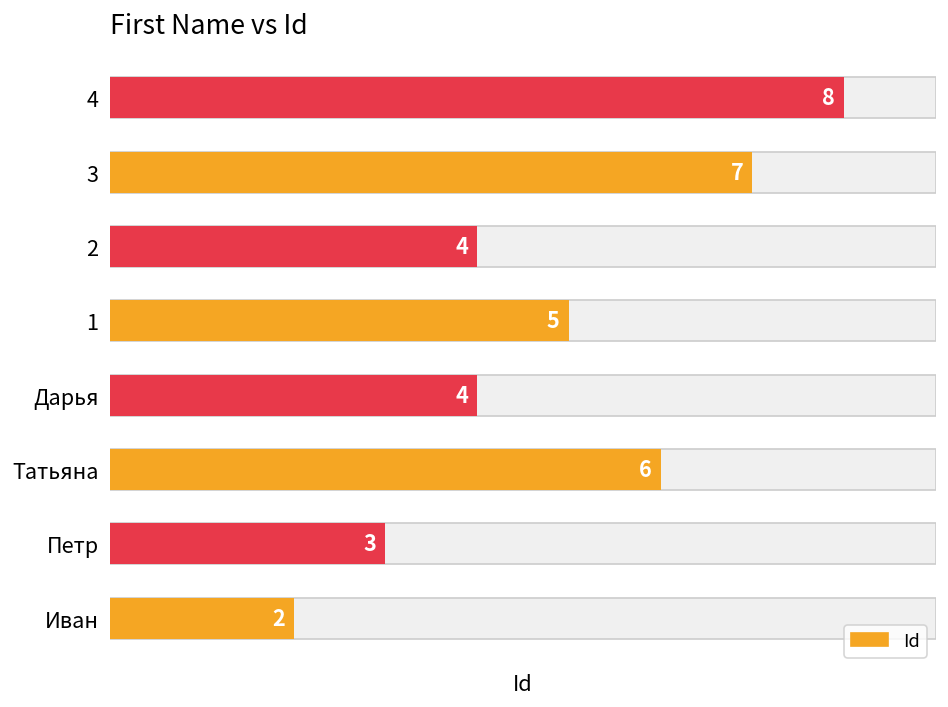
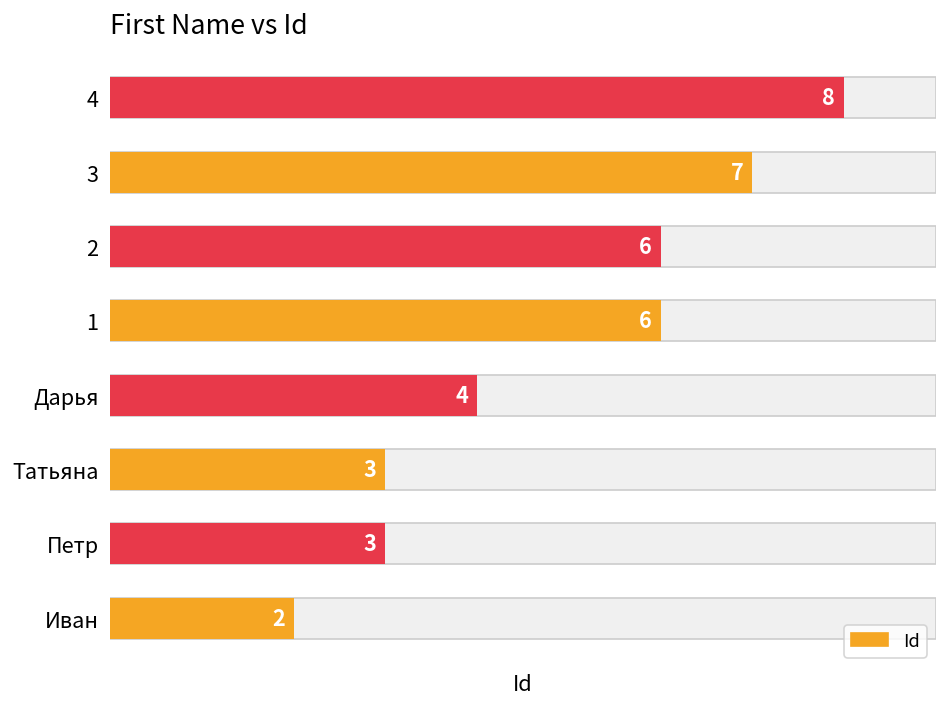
2: 4 -> 6
1: 5 -> 6
Татьяна: 6 -> 3
